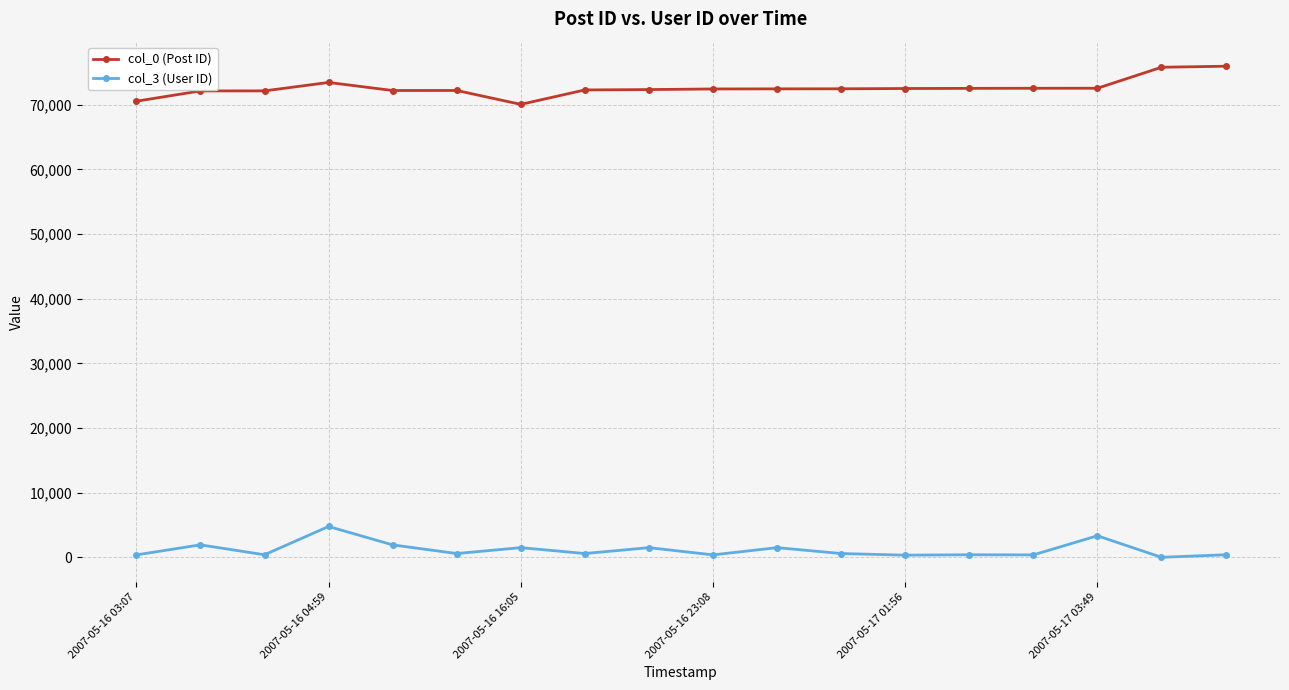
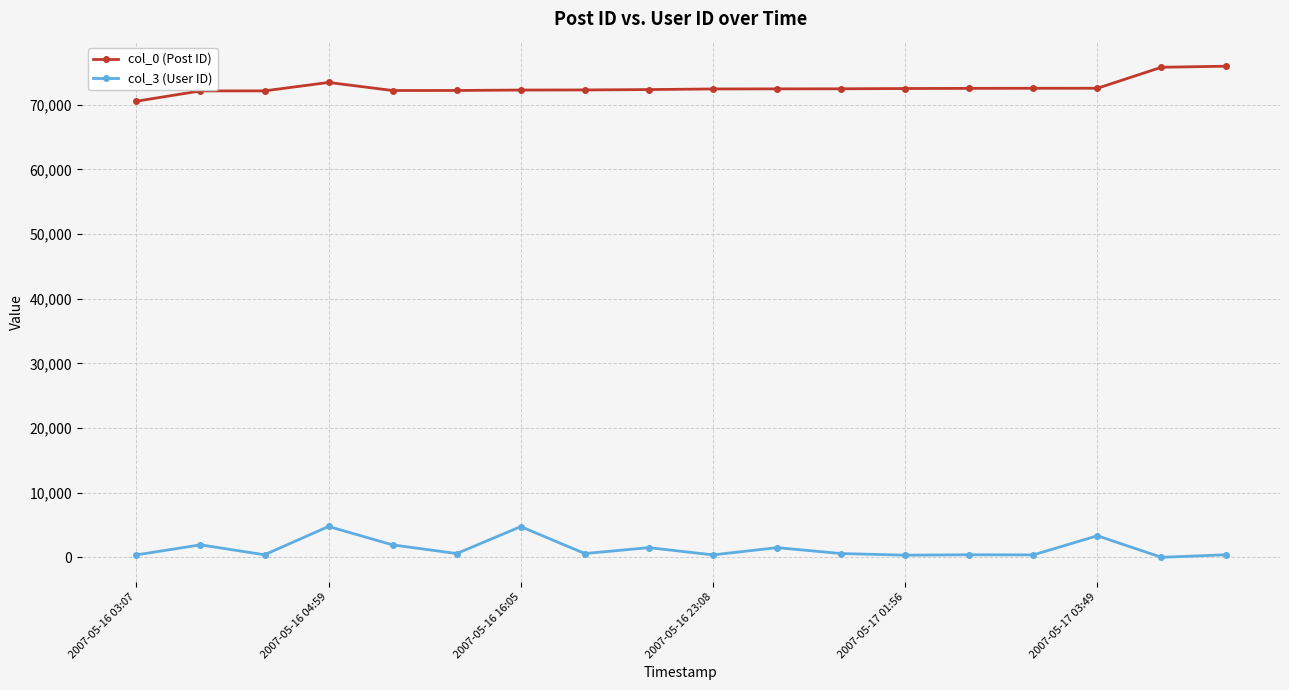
col_0 (Post ID), 2007-05-16 16:05: 70,000 -> 72,000
col_3 (User ID), 2007-05-16 16:05: 1,000 -> 5,000
